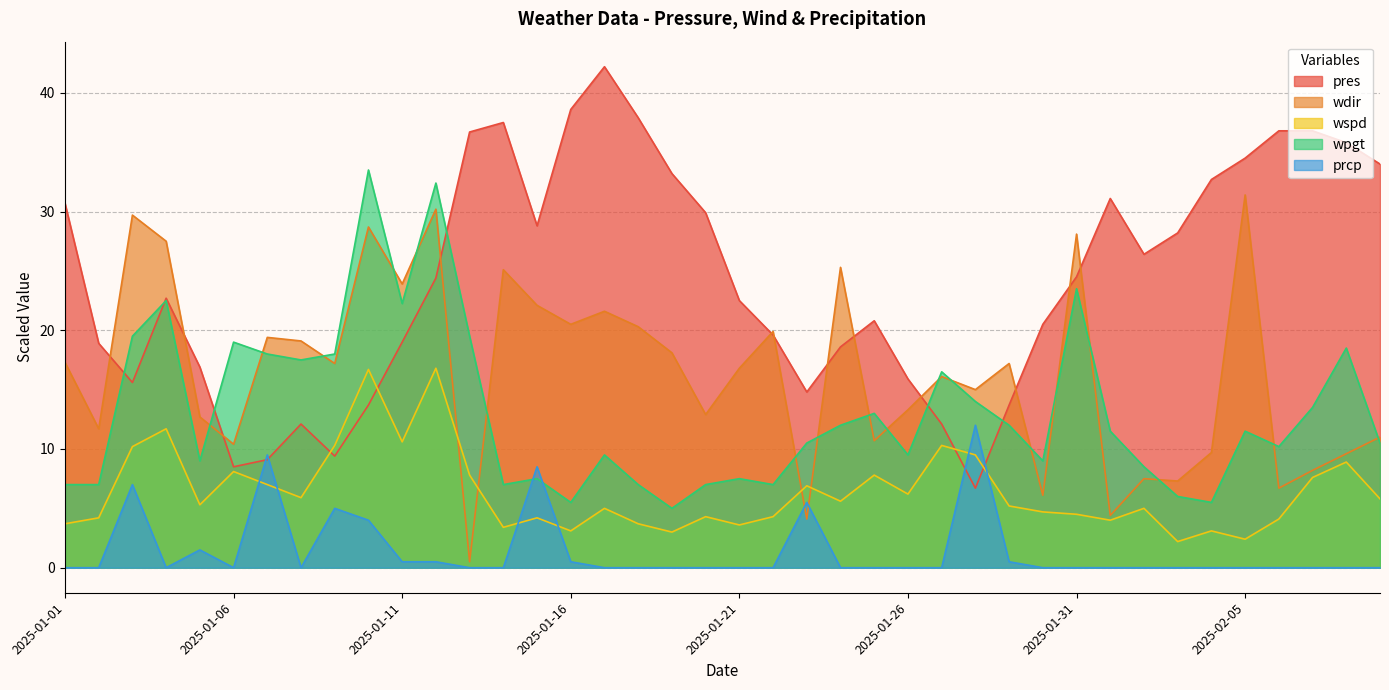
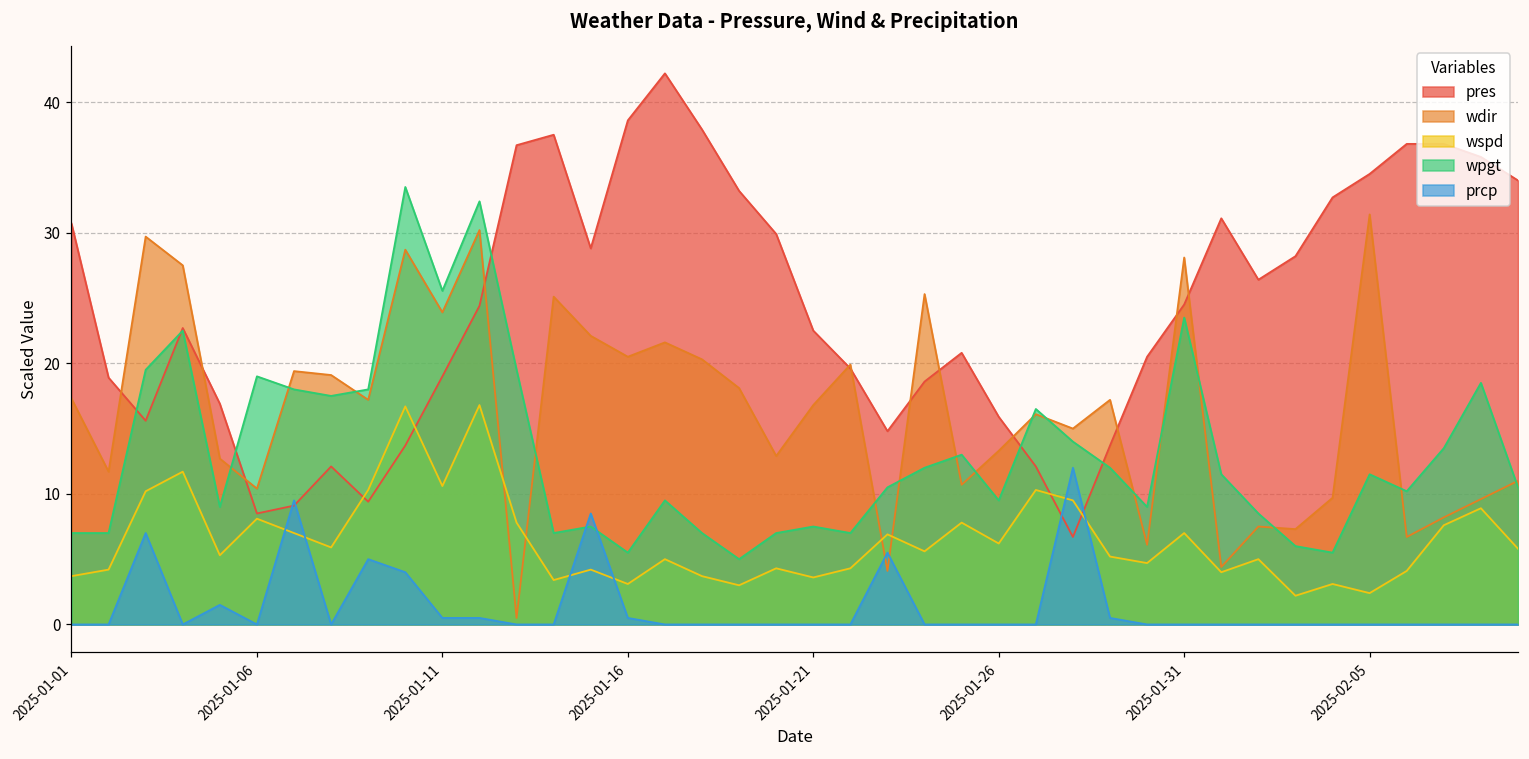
wpgt, 2025-01-11: 22.3 -> 25.6
wspd, 2025-01-31: 4.5 -> 7.0
